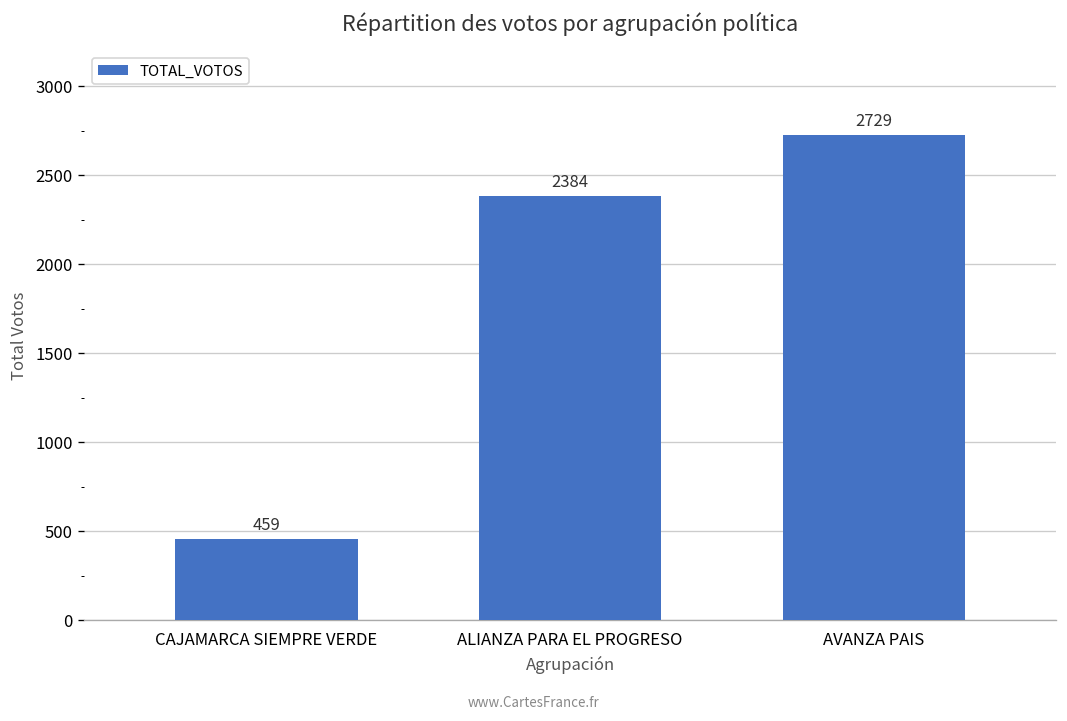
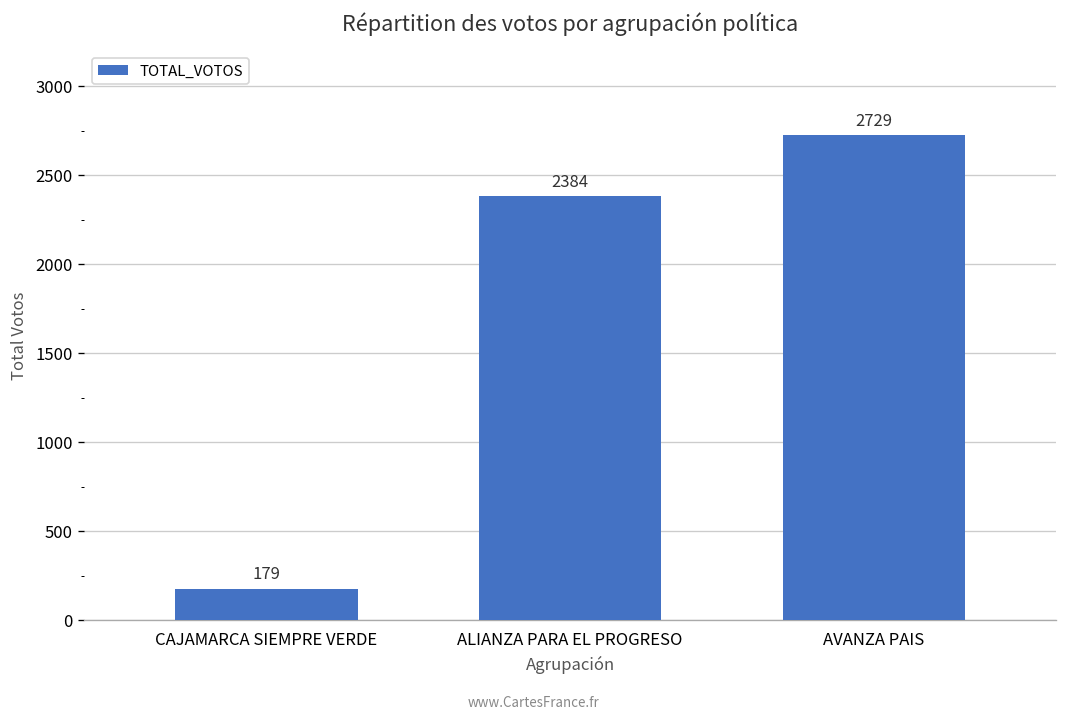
CAJAMARCA SIEMPRE VERDE: 459 -> 179
